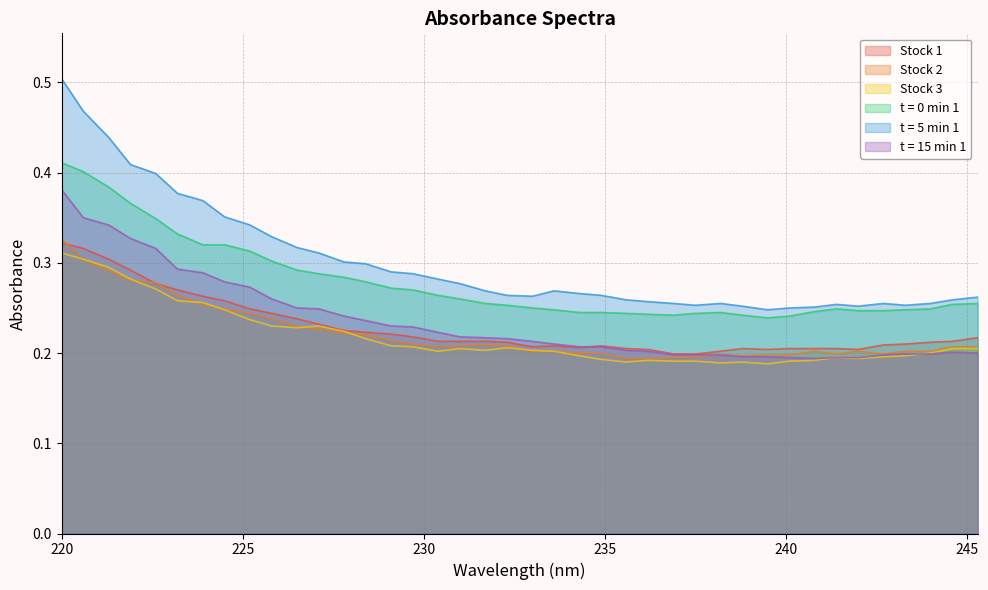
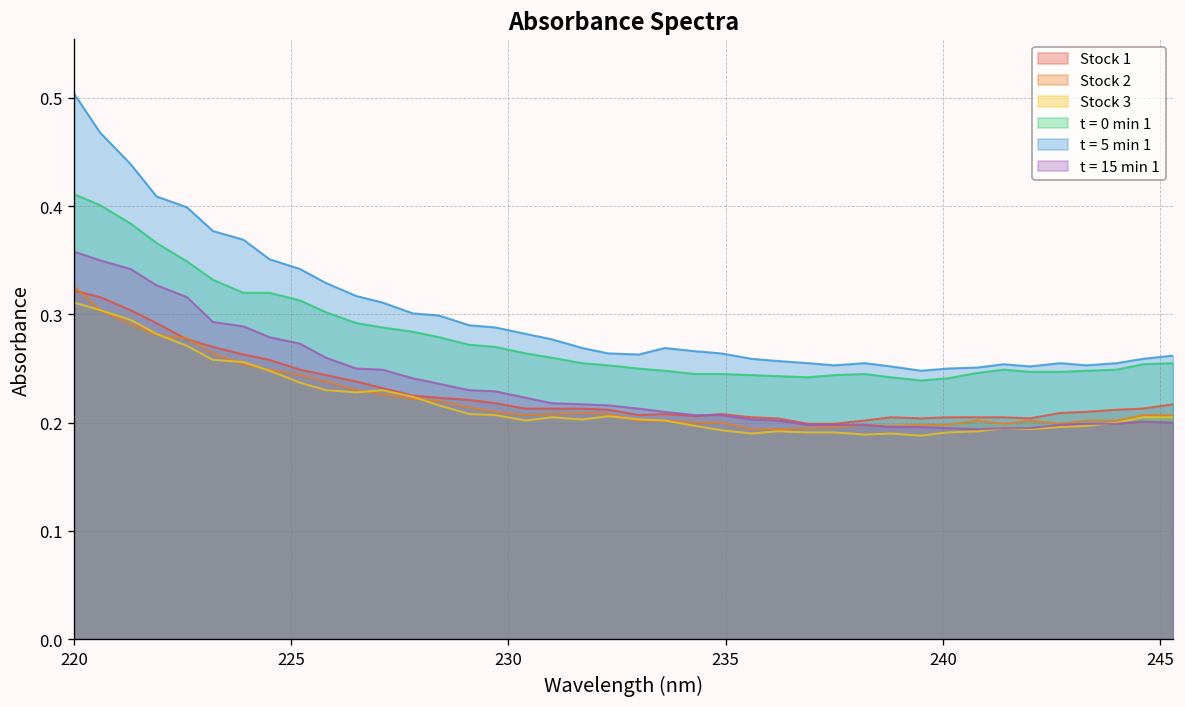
t = 15 min 1, 220: 0.38 -> 0.36
